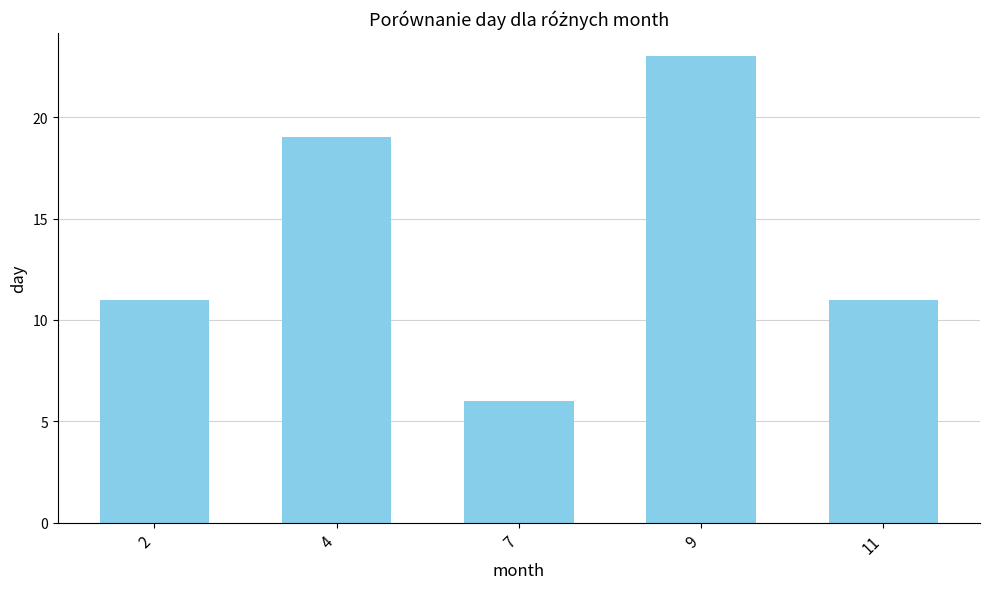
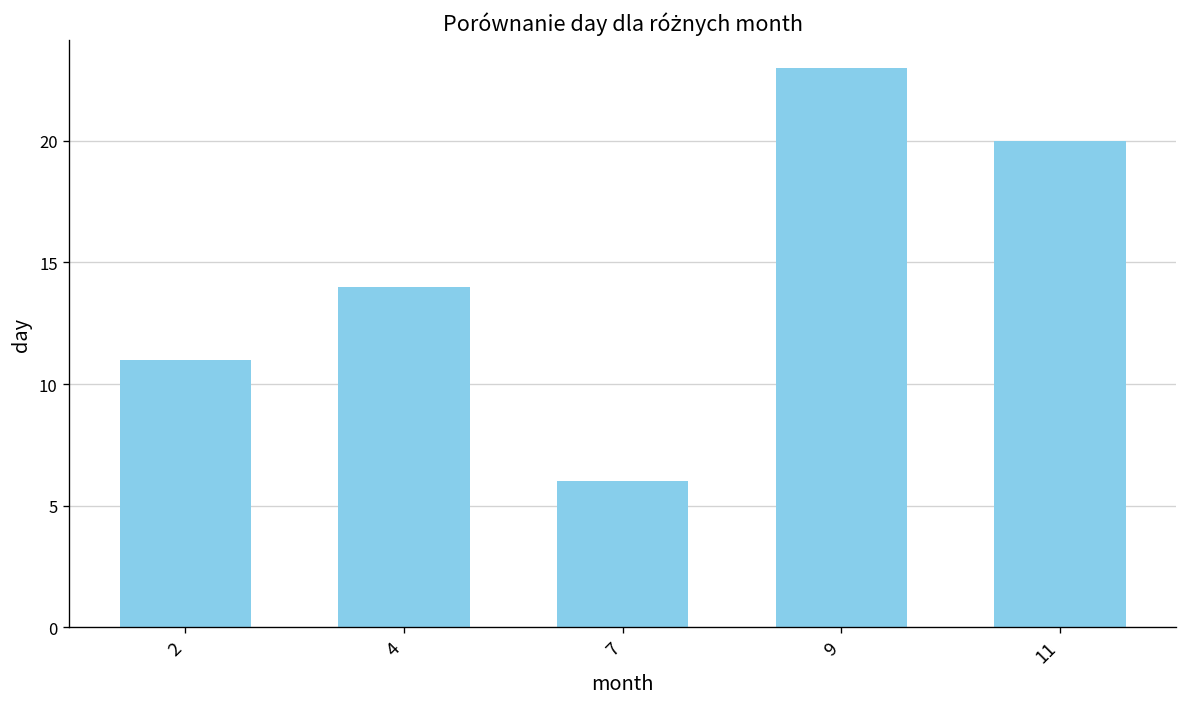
4: 19 -> 14
11: 11 -> 20
